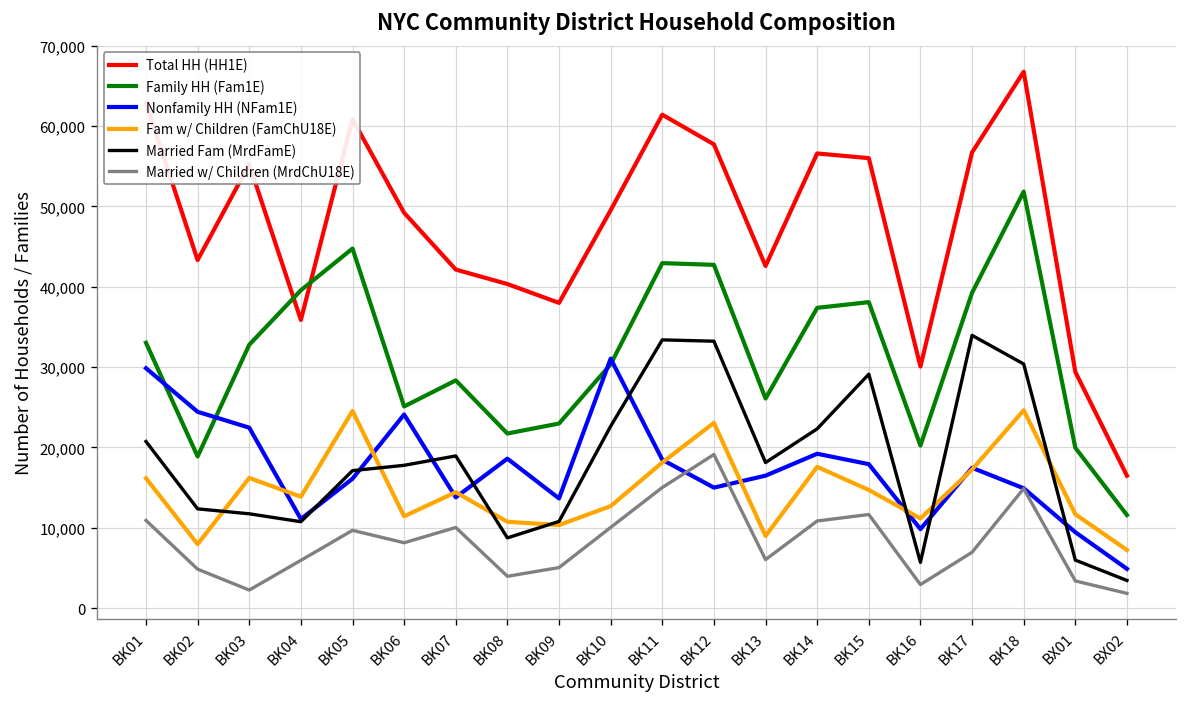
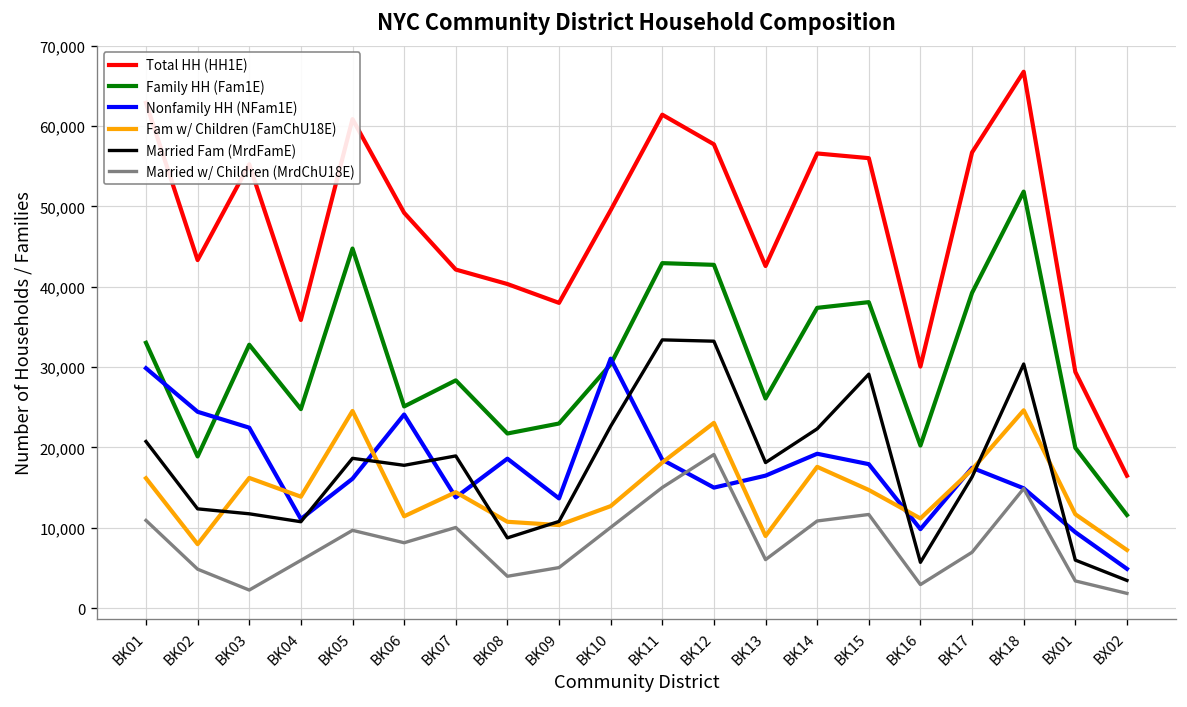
Family HH (Fam1E), BK04: 40,000 -> 25,000
Married Fam (MrdFamE), BK05: 17,000 -> 19,000
Married Fam (MrdFamE), BK17: 34,000 -> 16,000
